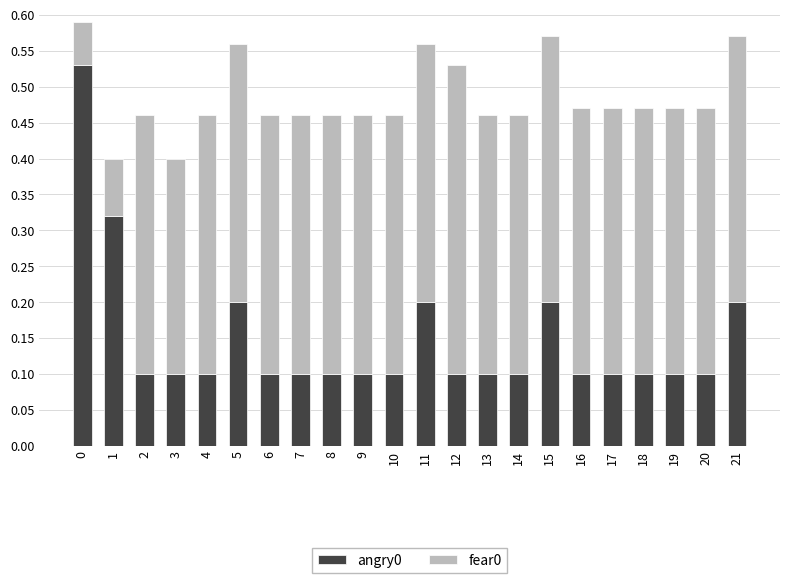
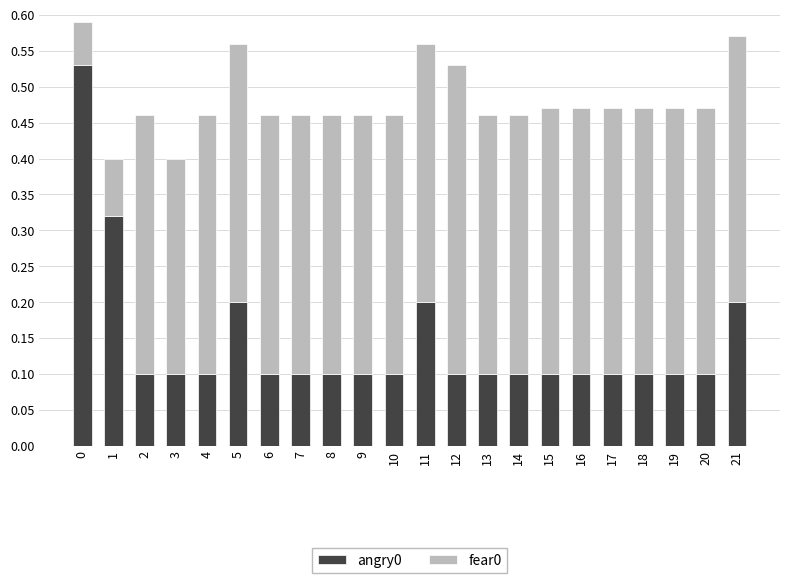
angry0, 15: 0.2 -> 0.1
